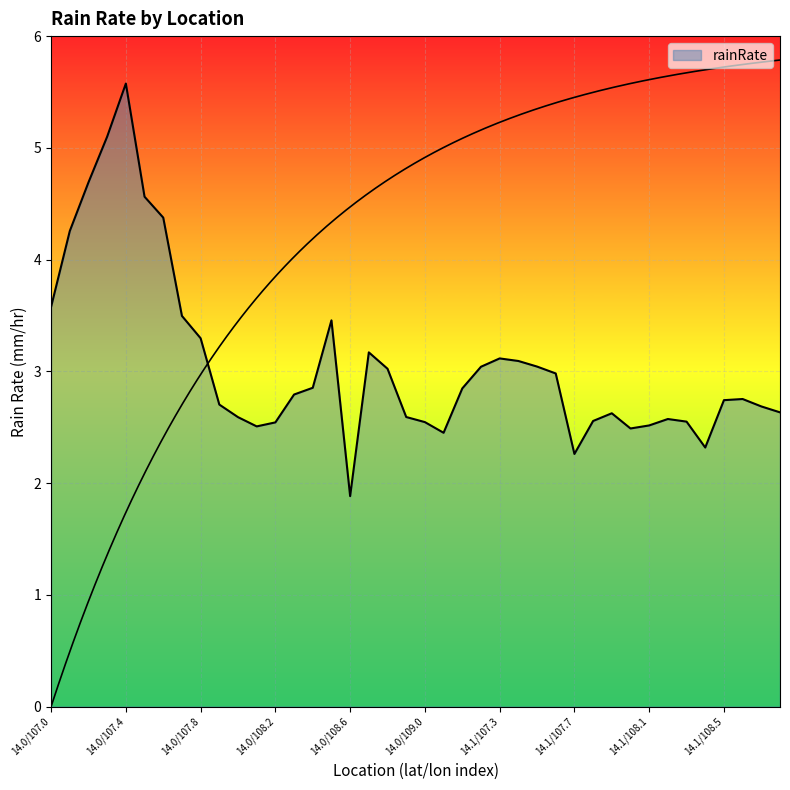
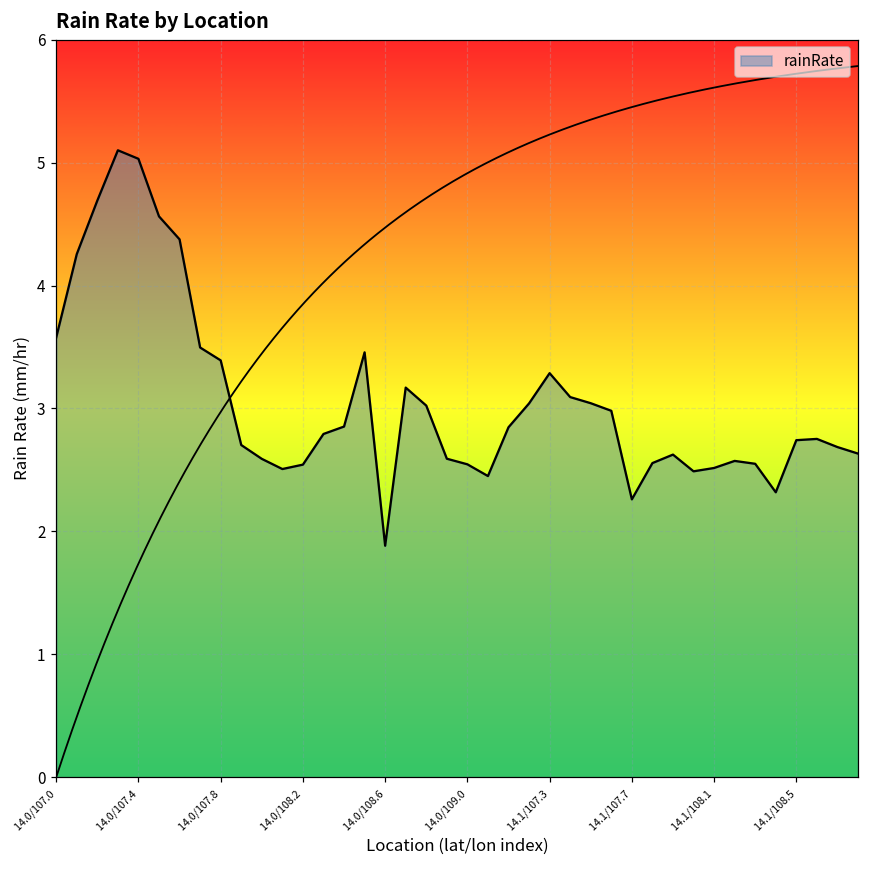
rainRate, 14.0/107.4: 5.58 -> 5.03
rainRate, 14.0/107.8: 3.30 -> 3.39
rainRate, 14.1/107.3: 3.12 -> 3.29
